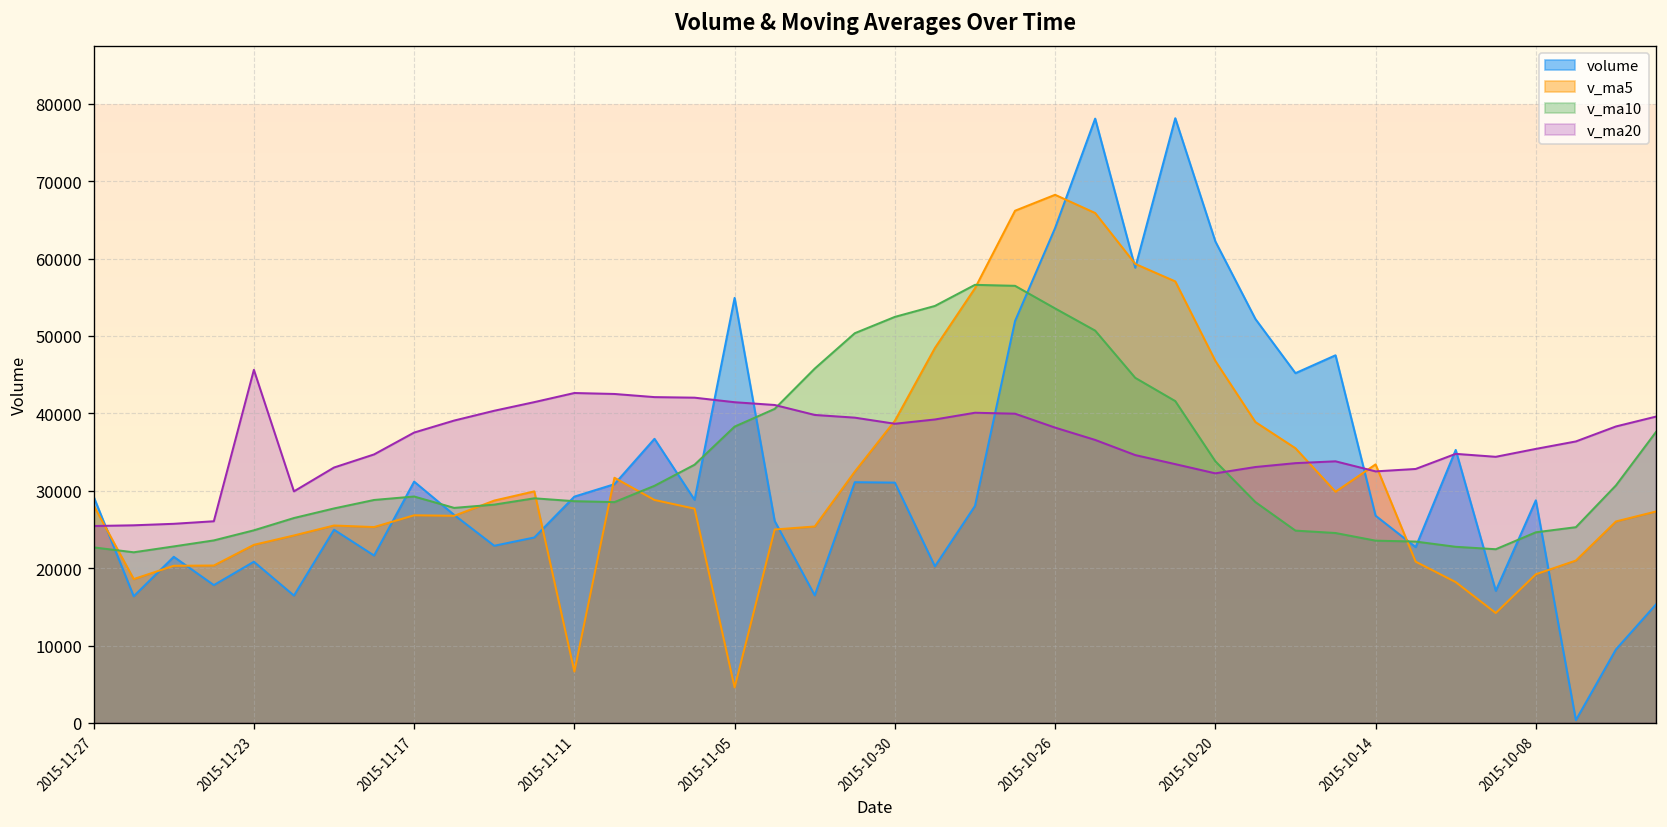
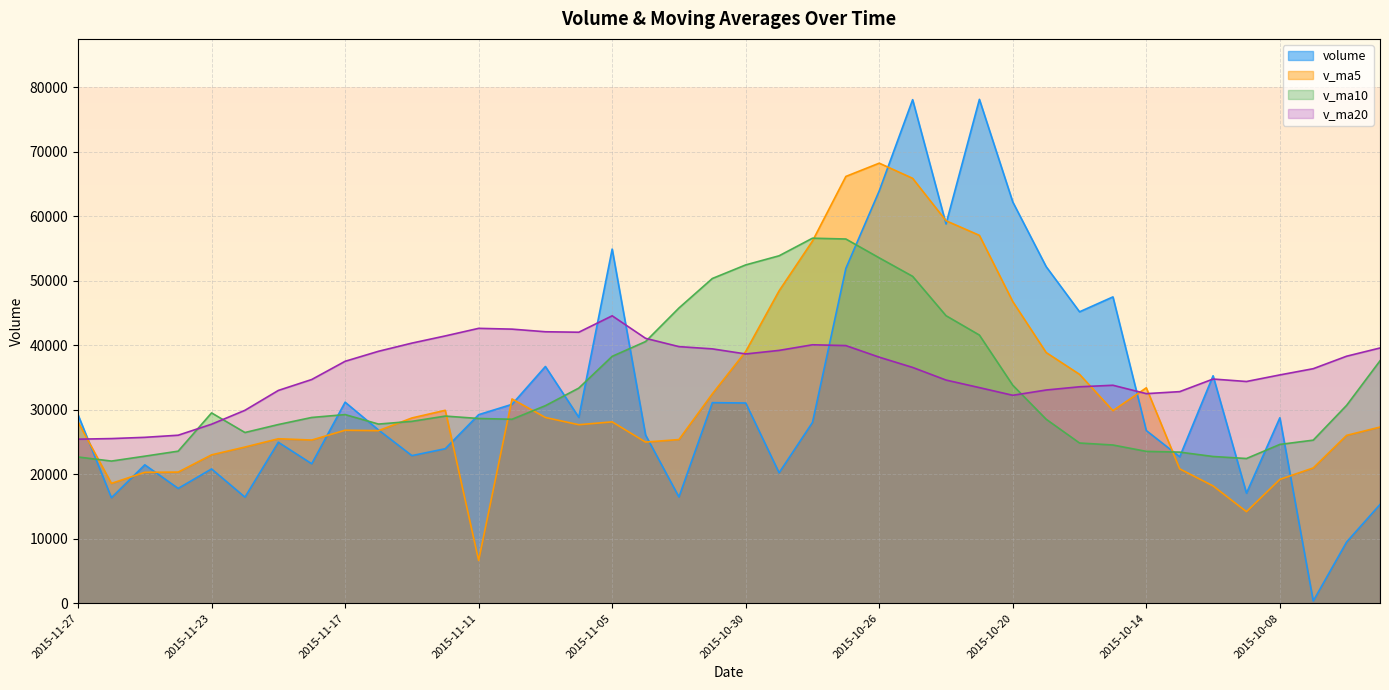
v_ma10, 2015-11-23: 25000 -> 30000
v_ma20, 2015-11-23: 46000 -> 28000
v_ma5, 2015-11-05: 5000 -> 28000
v_ma20, 2015-11-05: 41000 -> 45000
